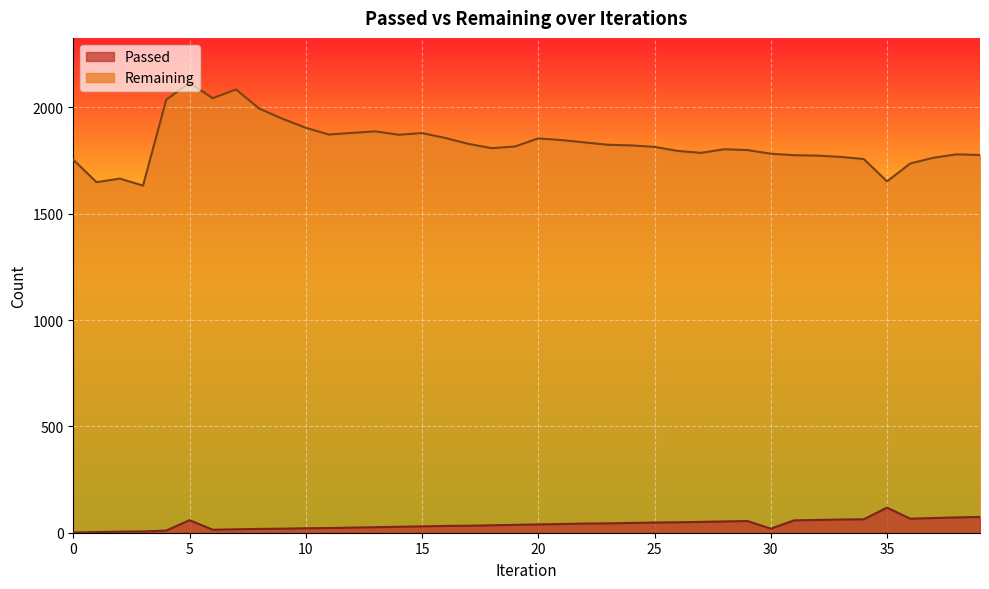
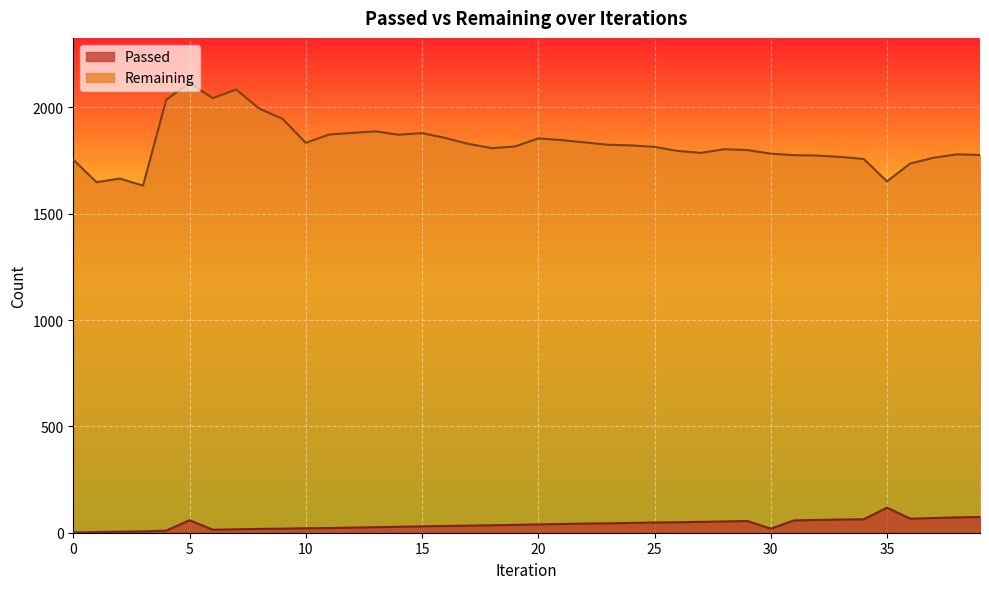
Remaining, 10: 1900 -> 1830
